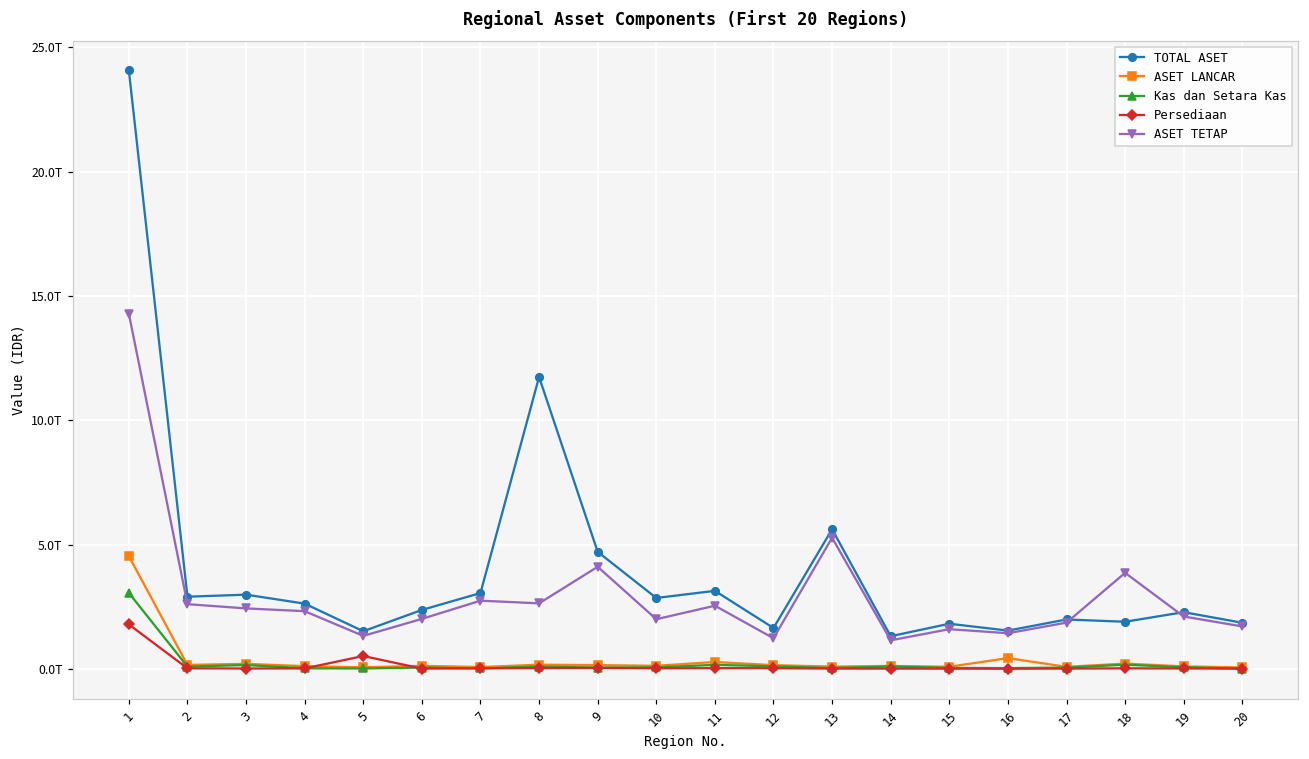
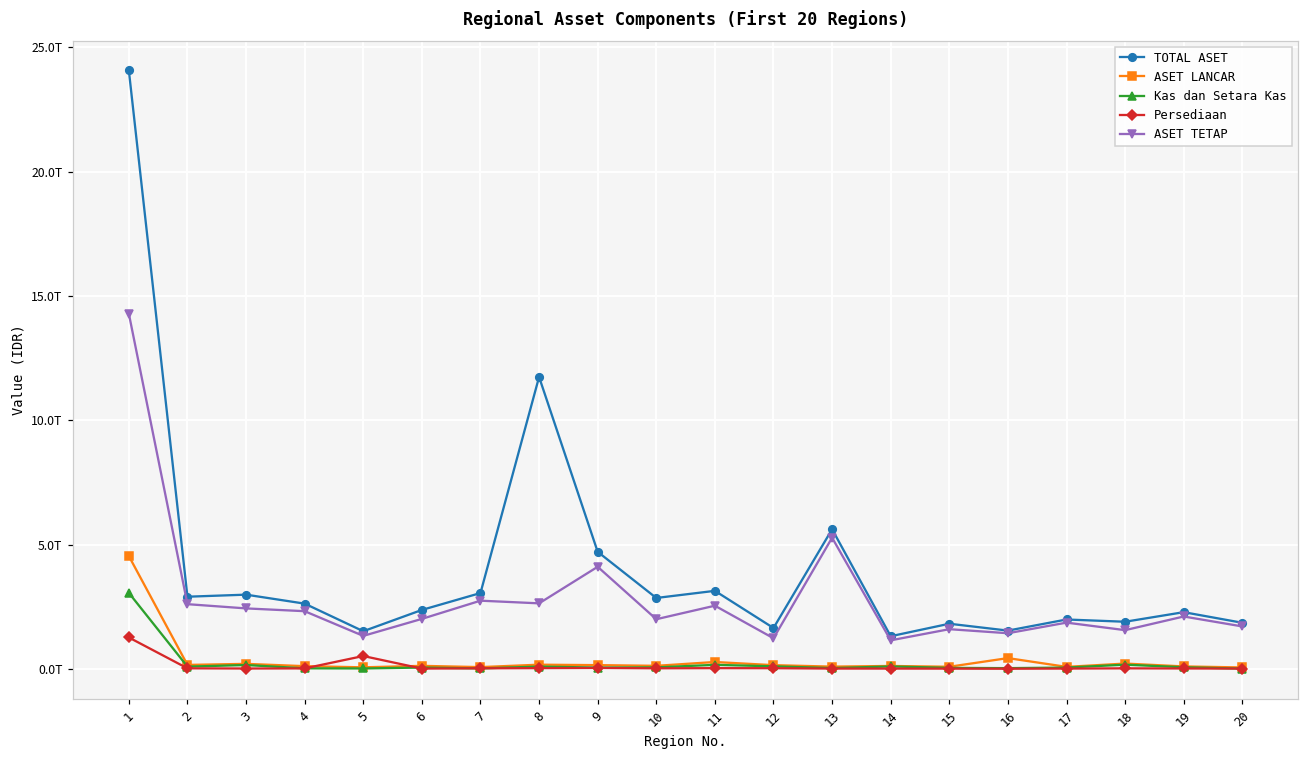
Persediaan, 1: 1.8T -> 1.3T
ASET TETAP, 18: 3.9T -> 1.6T
